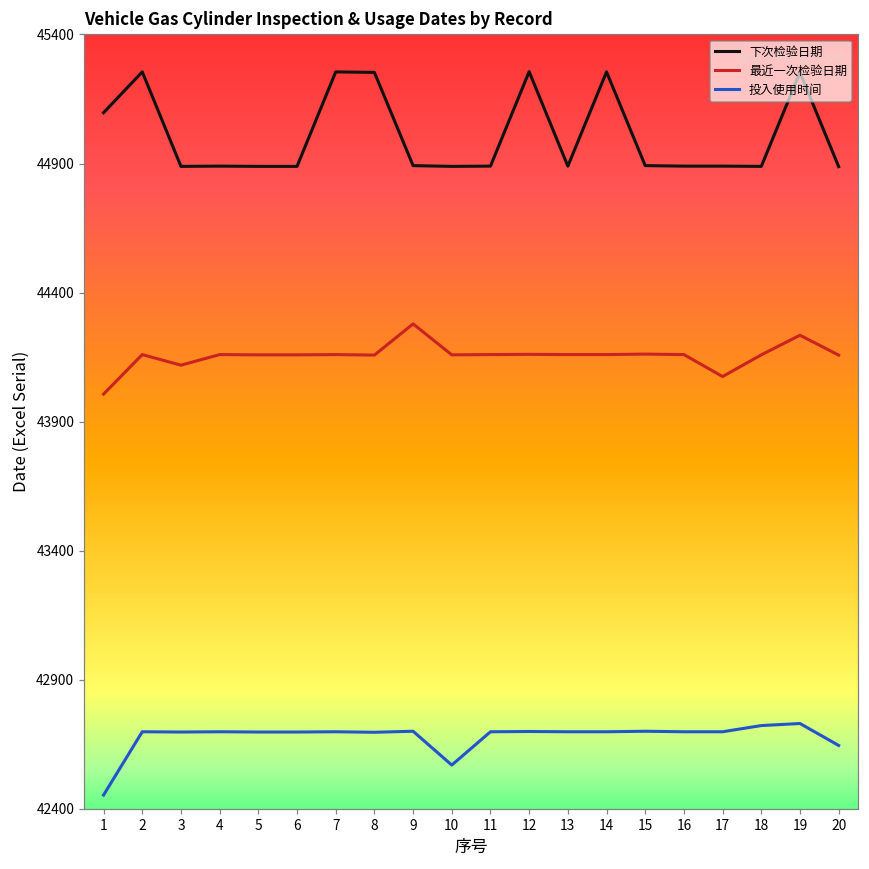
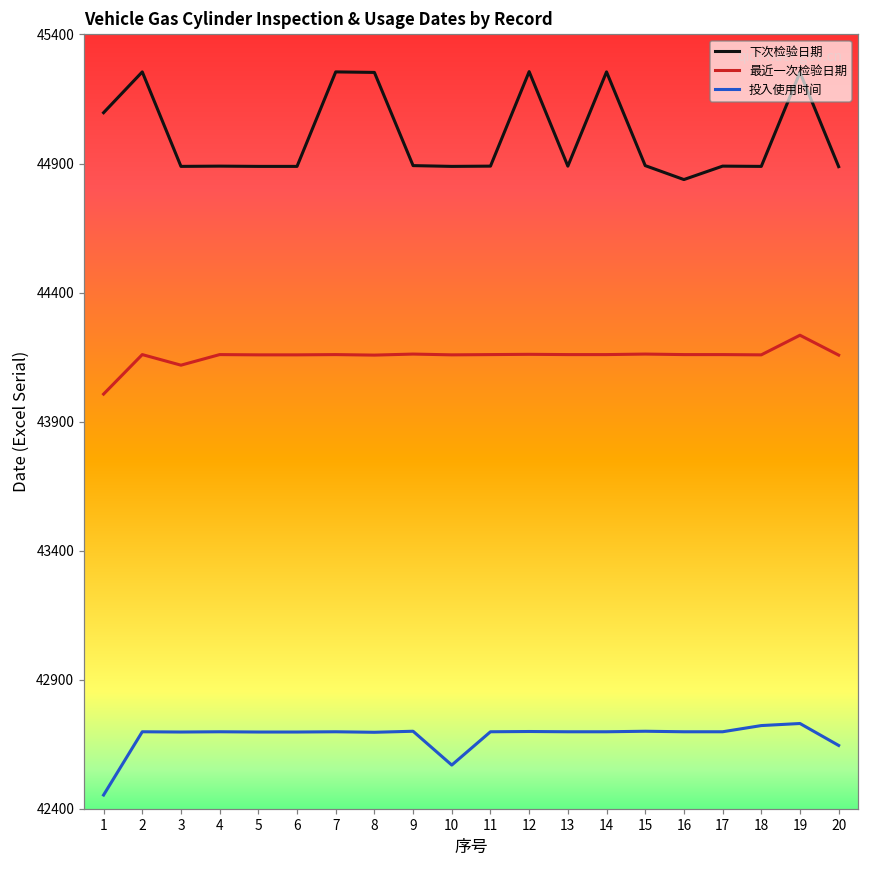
最近一次检验日期, 9: 44280 -> 44160
下次检验日期, 16: 44890 -> 44840
最近一次检验日期, 17: 44080 -> 44160
